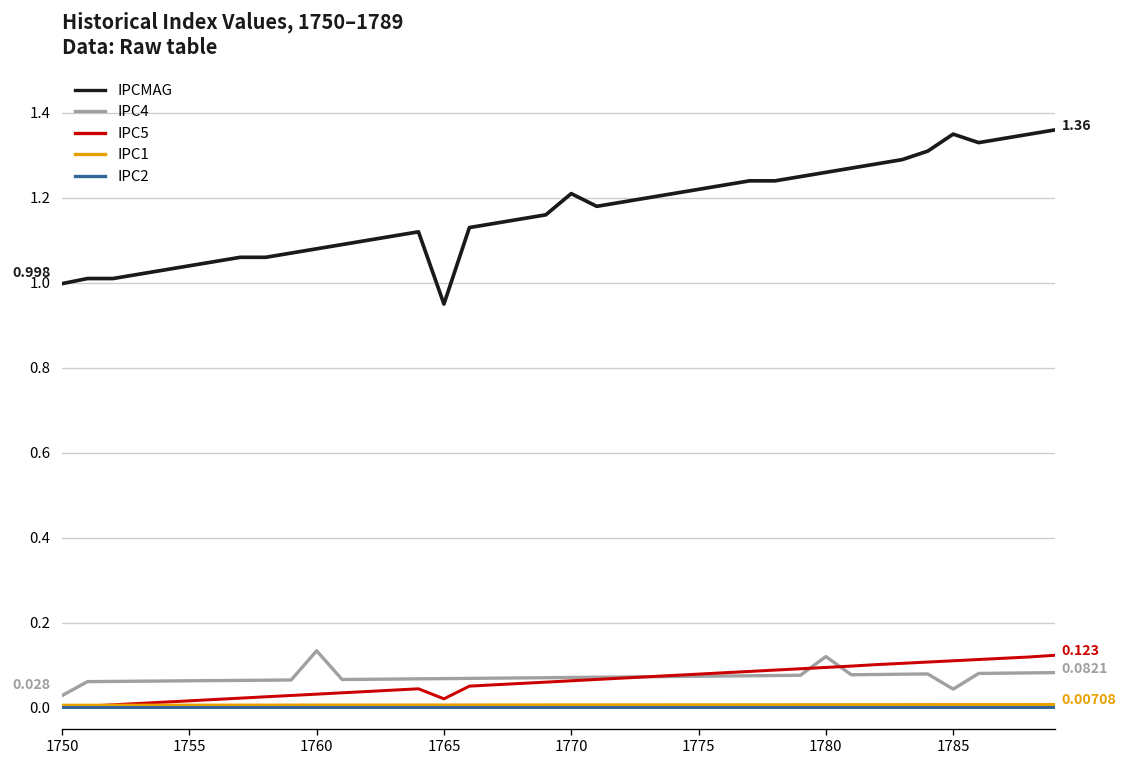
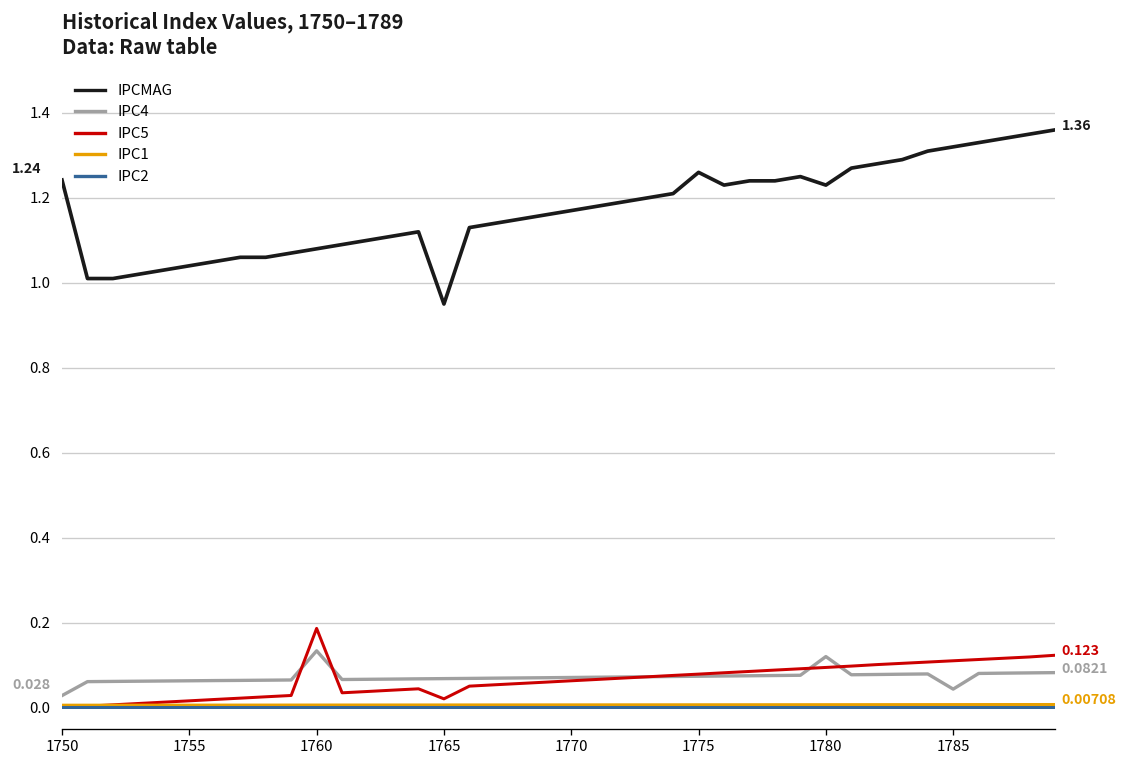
IPCMAG, 1750: 0.998 -> 1.24
IPC5, 1760: 0.03 -> 0.19
IPCMAG, 1770: 1.21 -> 1.17
IPCMAG, 1775: 1.22 -> 1.26
IPCMAG, 1780: 1.26 -> 1.23
IPCMAG, 1785: 1.35 -> 1.32
